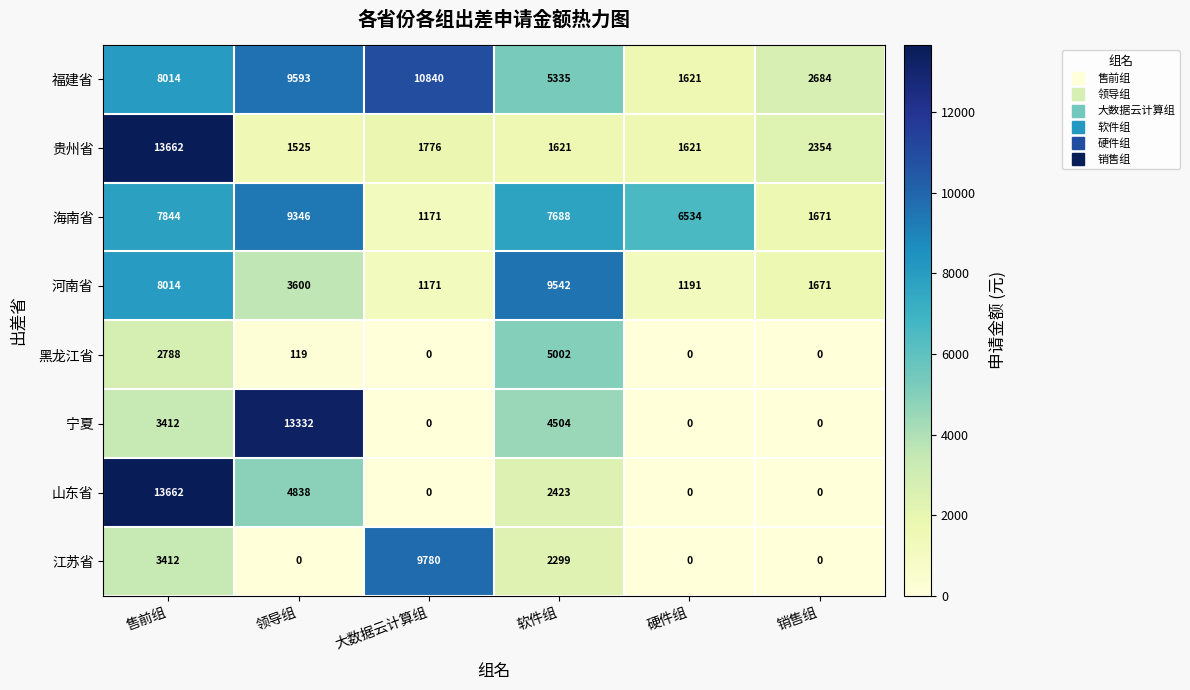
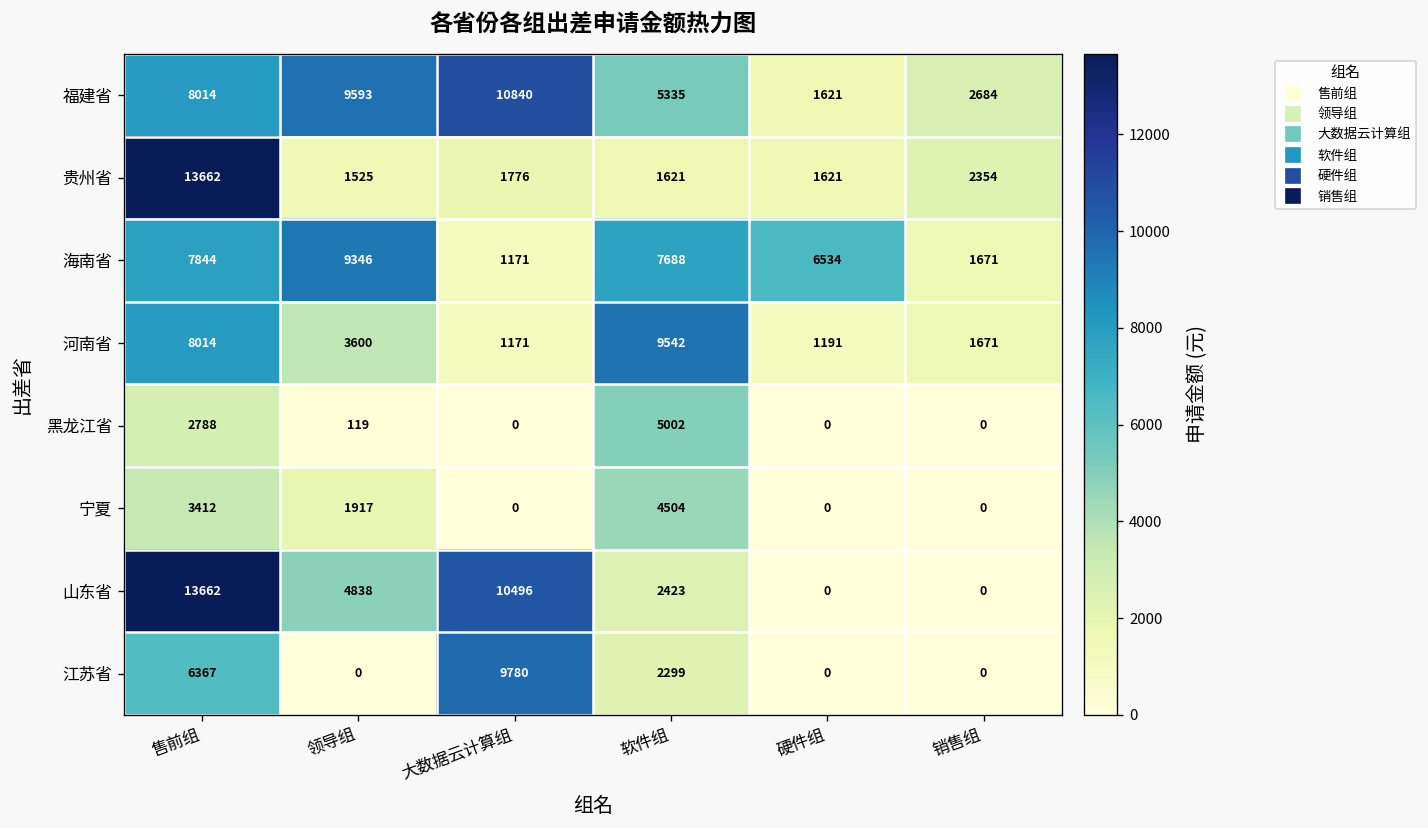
宁夏, 领导组: 13332 -> 1917
山东省, 大数据云计算组: 0 -> 10496
江苏省, 售前组: 3412 -> 6367
